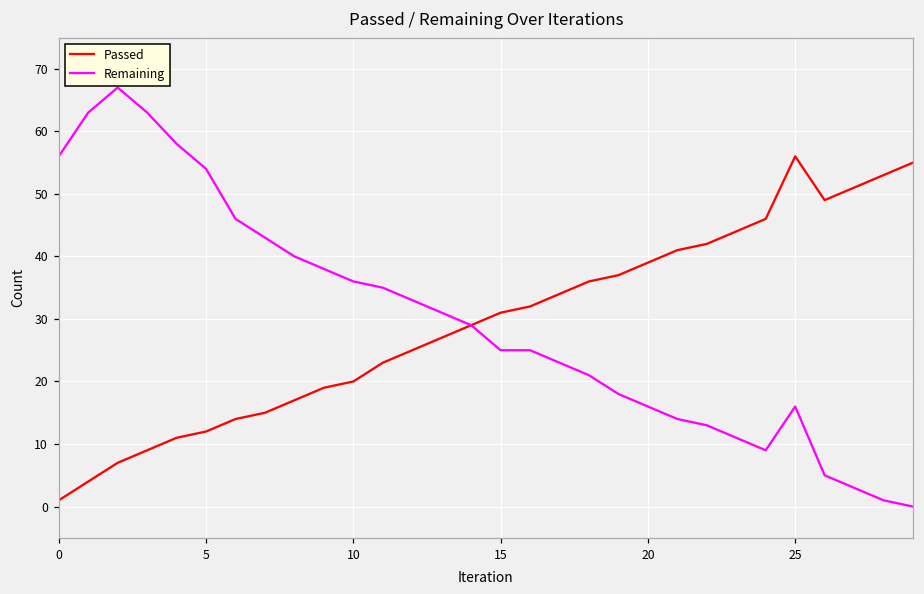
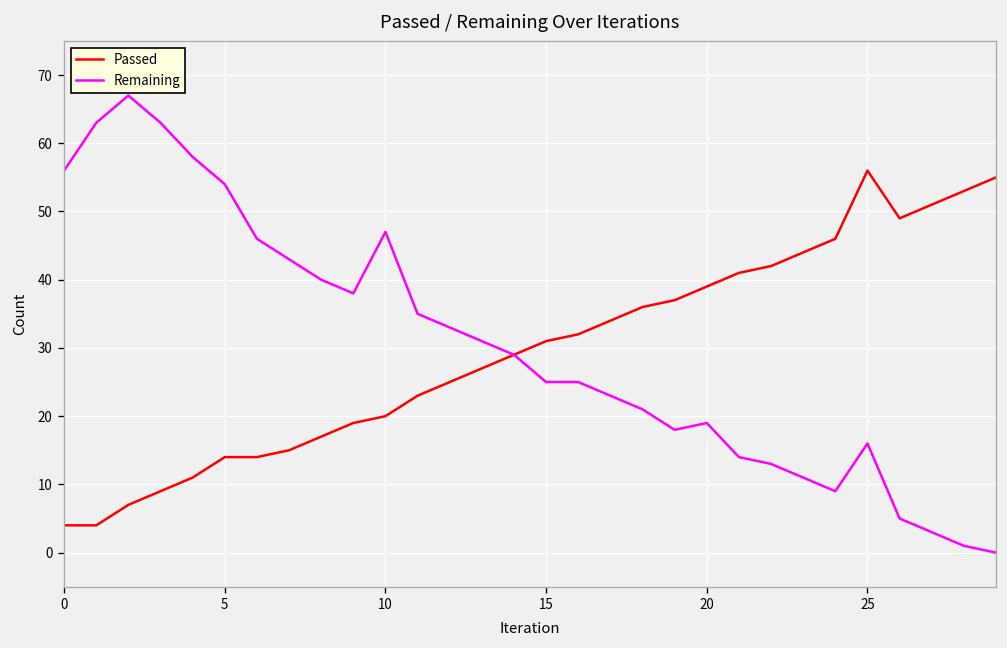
Passed, 0: 1 -> 4
Passed, 5: 12 -> 14
Remaining, 10: 36 -> 47
Remaining, 20: 16 -> 19
